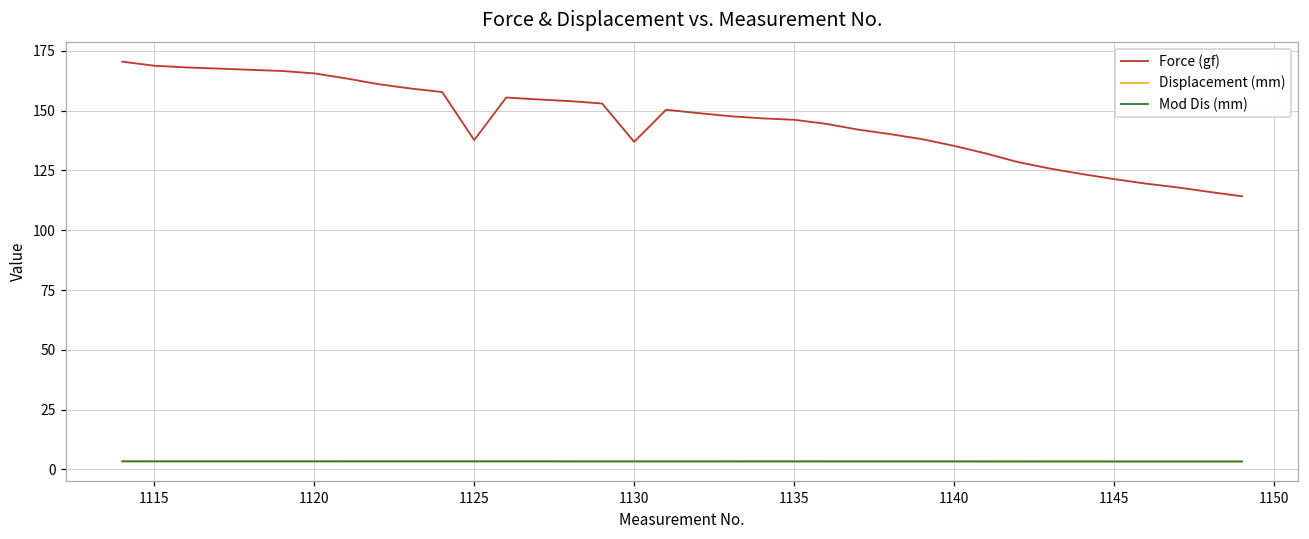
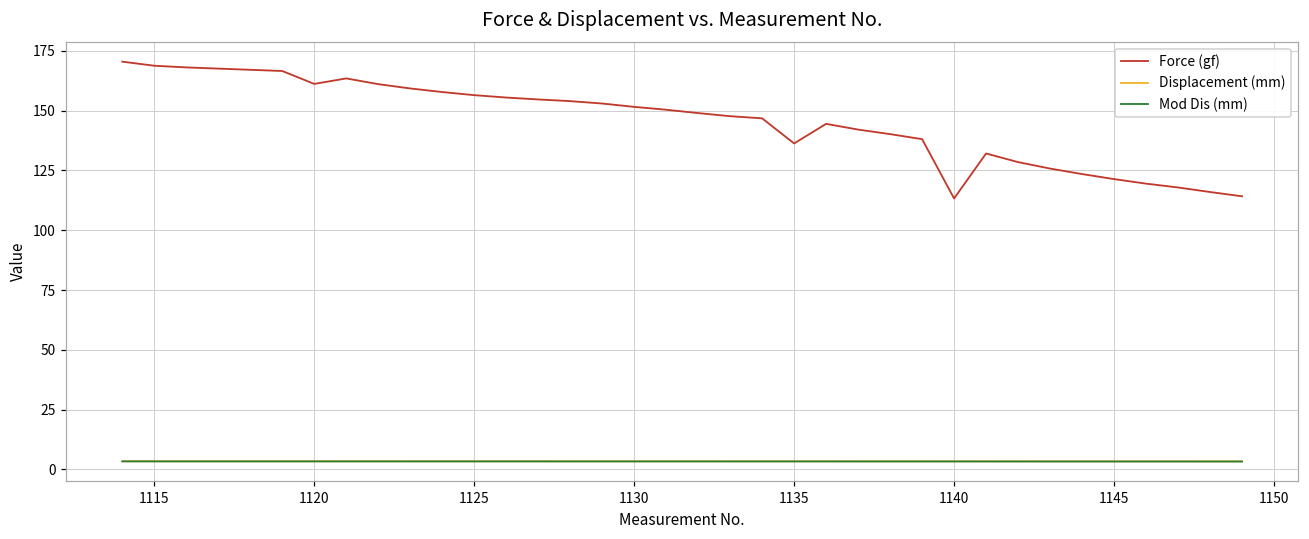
Force (gf), 1120: 166 -> 161
Force (gf), 1125: 138 -> 157
Force (gf), 1130: 137 -> 152
Force (gf), 1135: 146 -> 136
Force (gf), 1140: 135 -> 113
